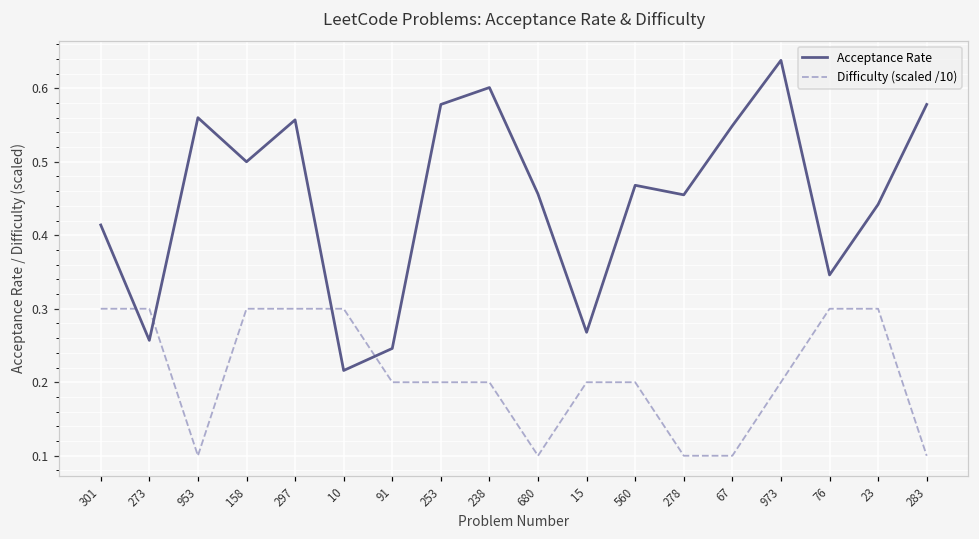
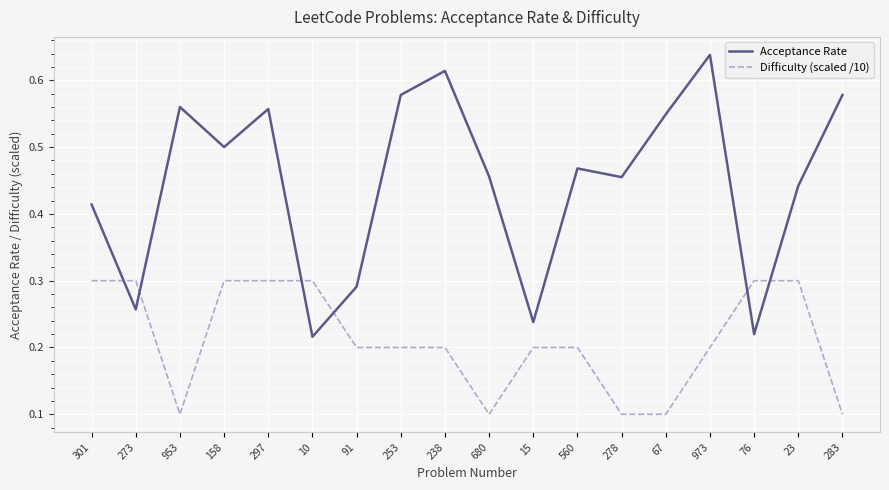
Acceptance Rate, 91: 0.25 -> 0.29
Acceptance Rate, 238: 0.60 -> 0.61
Acceptance Rate, 15: 0.27 -> 0.24
Acceptance Rate, 76: 0.35 -> 0.22
